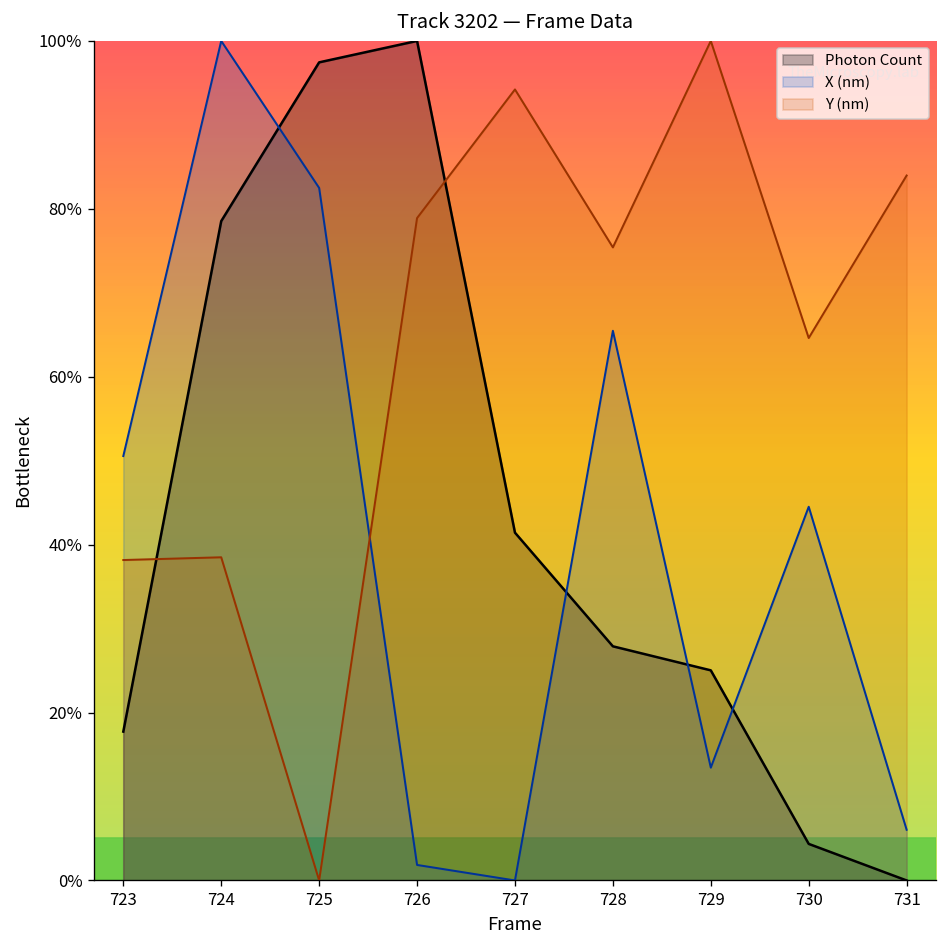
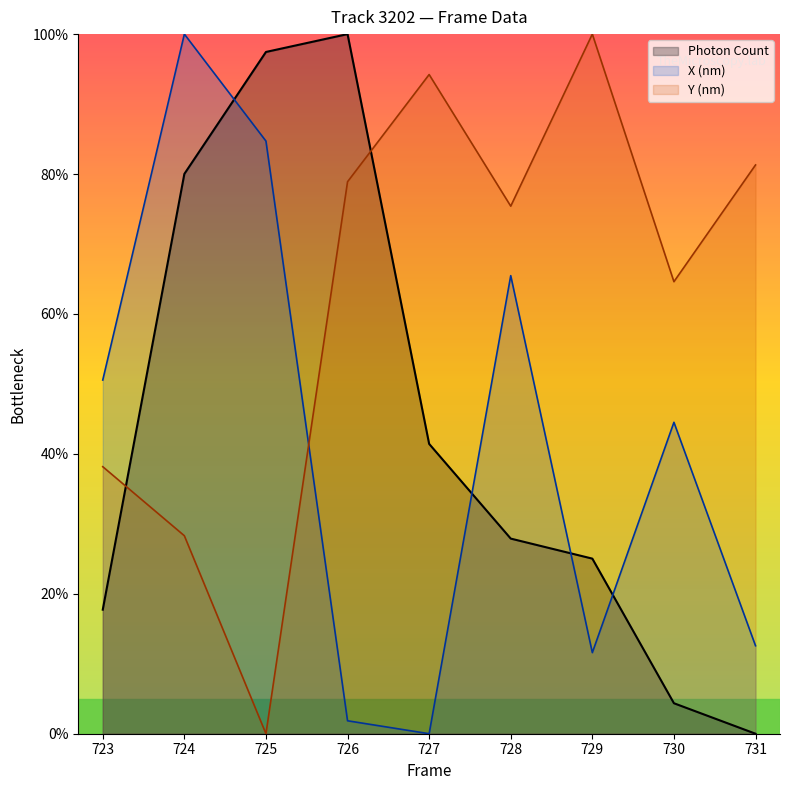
Photon Count, 724: 79% -> 80%
Y (nm), 724: 38% -> 28%
X (nm), 725: 82% -> 85%
X (nm), 729: 13% -> 12%
X (nm), 731: 6% -> 13%
Y (nm), 731: 84% -> 81%
